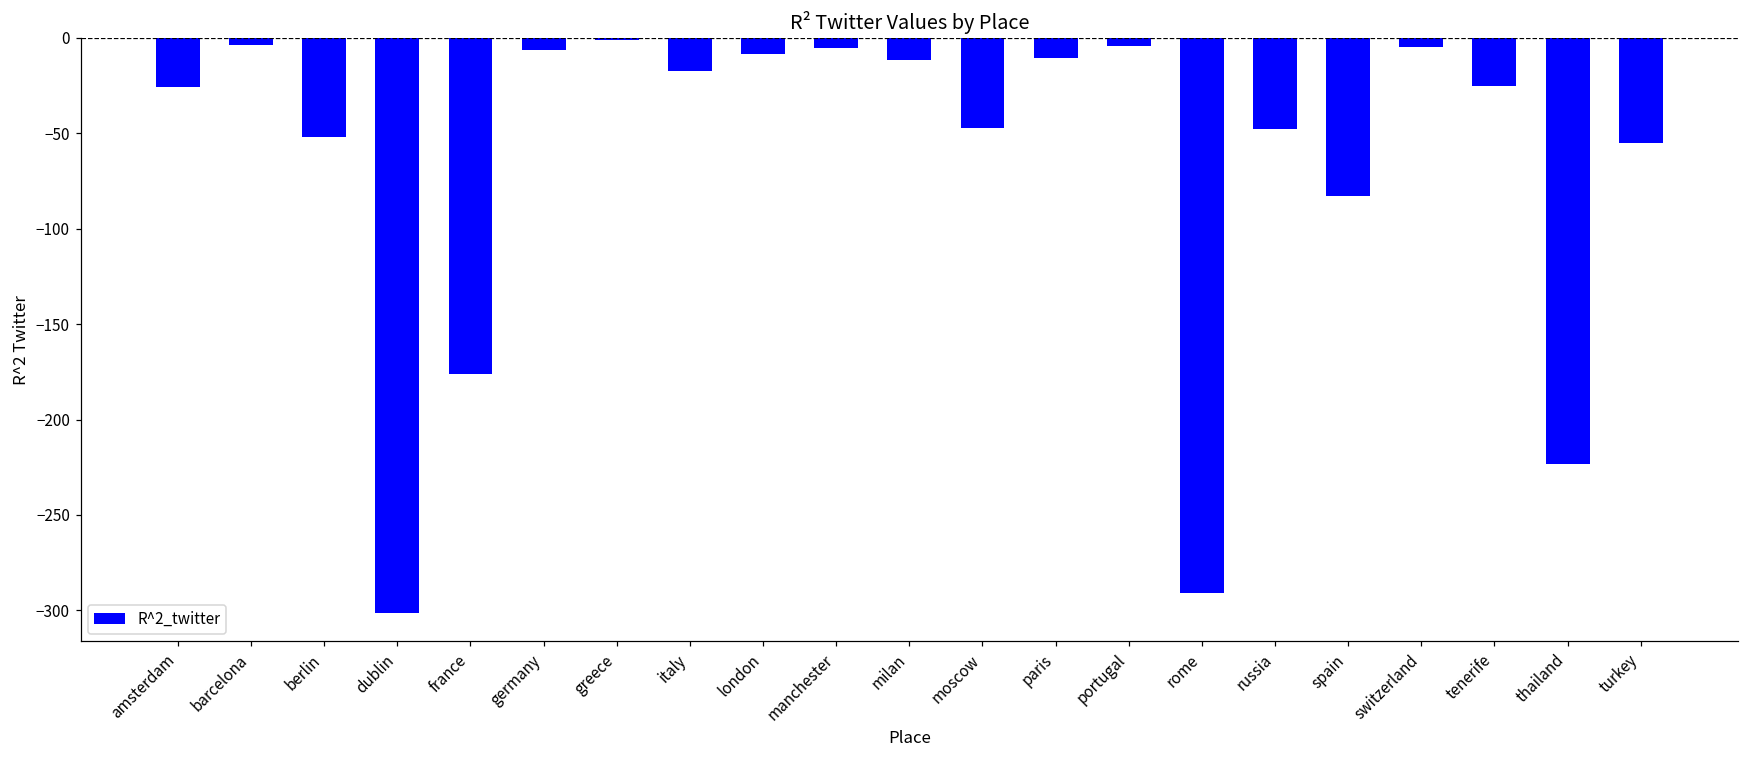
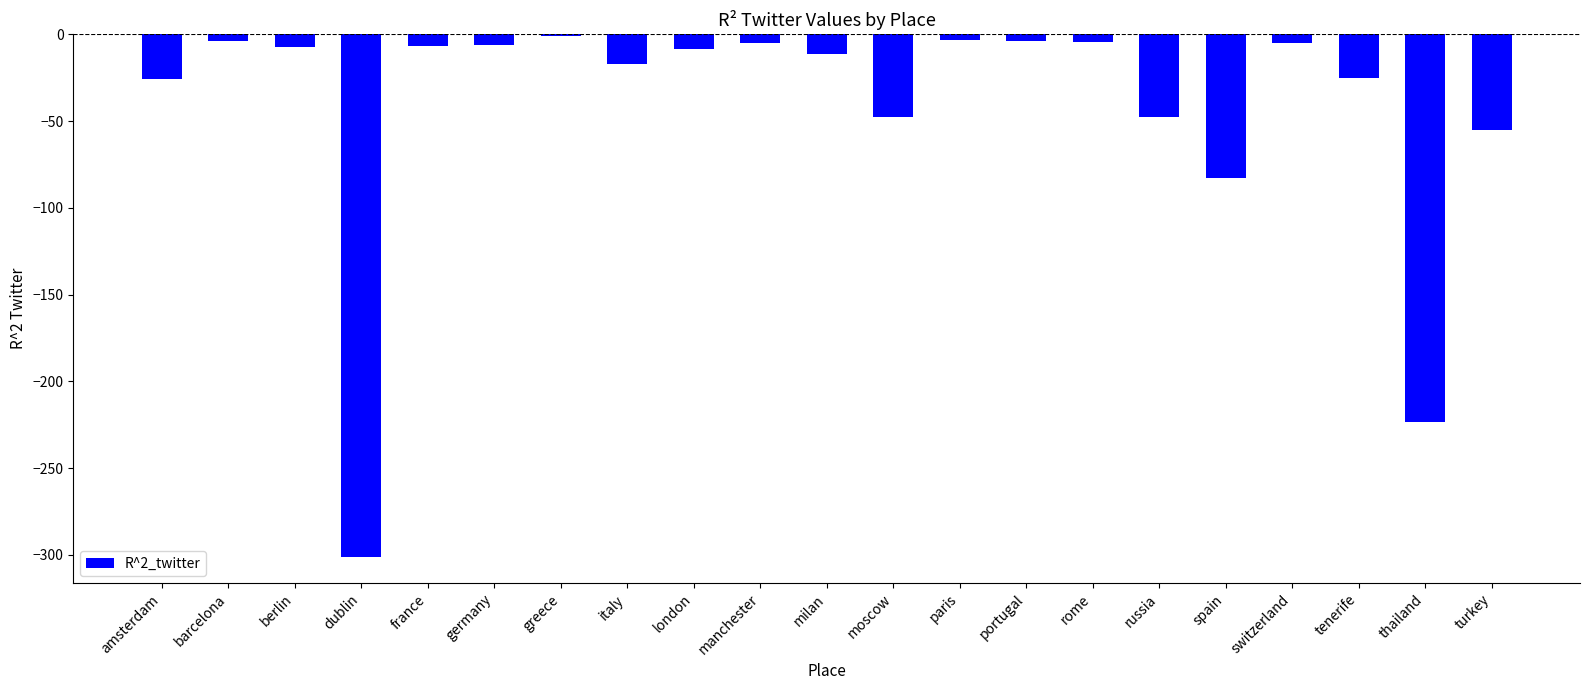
berlin: -52 -> -7
france: -176 -> -7
paris: -11 -> -3
rome: -291 -> -5
